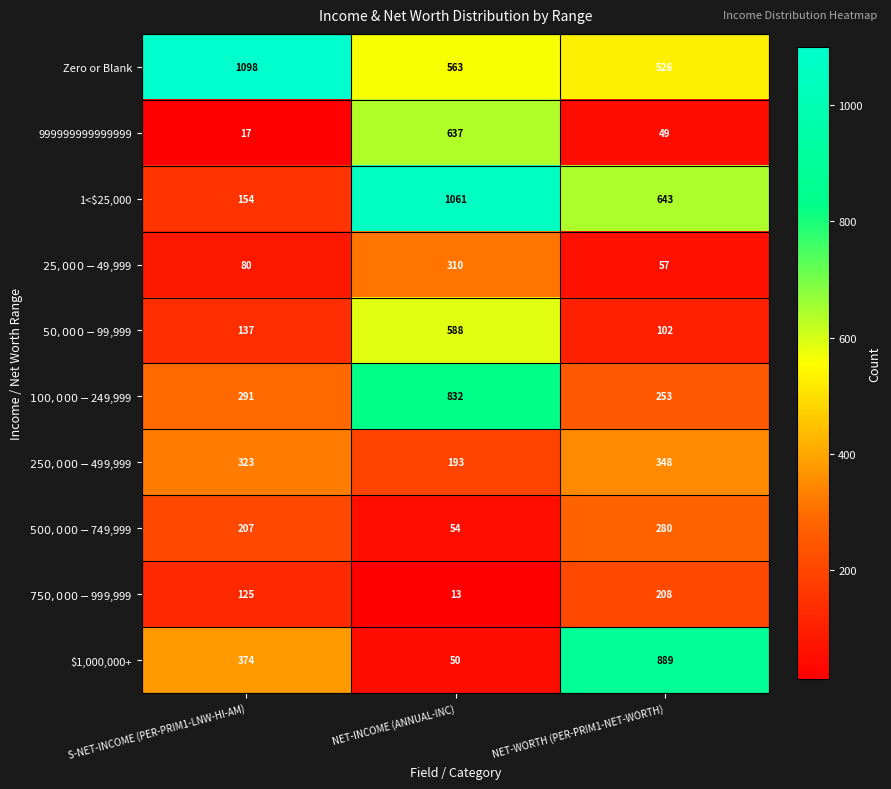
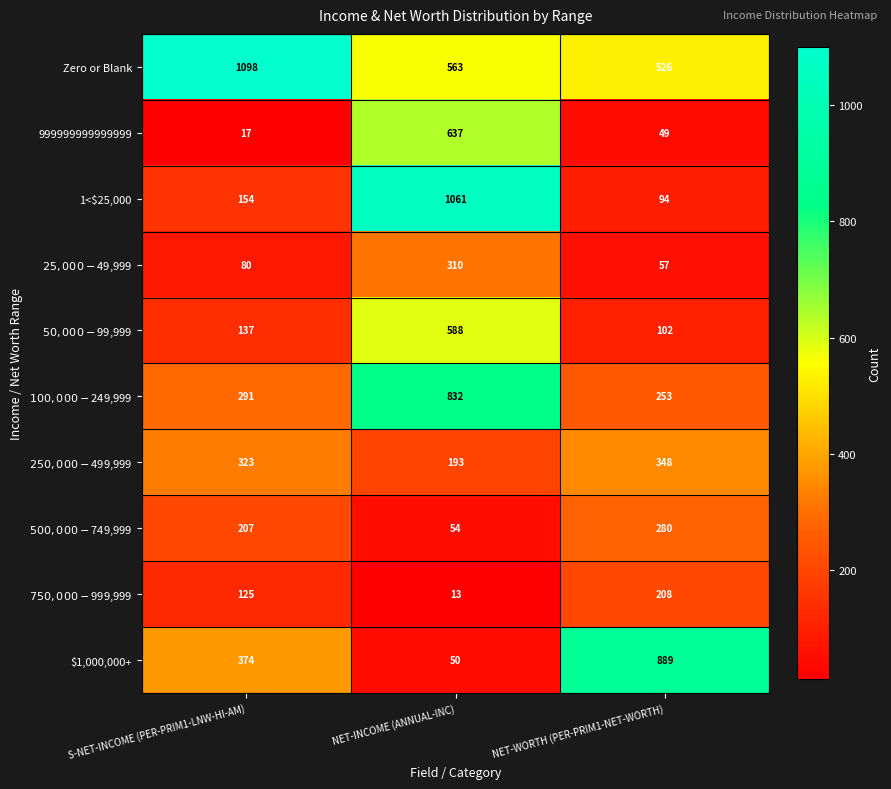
1<$25,000, NET-WORTH (PER-PRIM1-NET-WORTH): 643 -> 94
